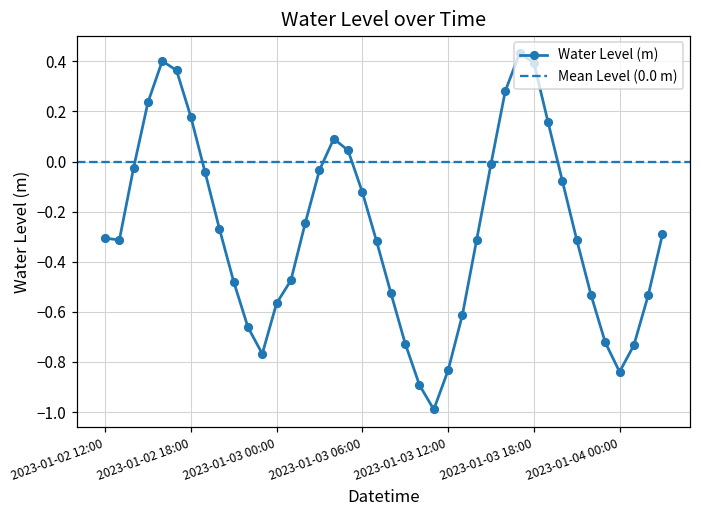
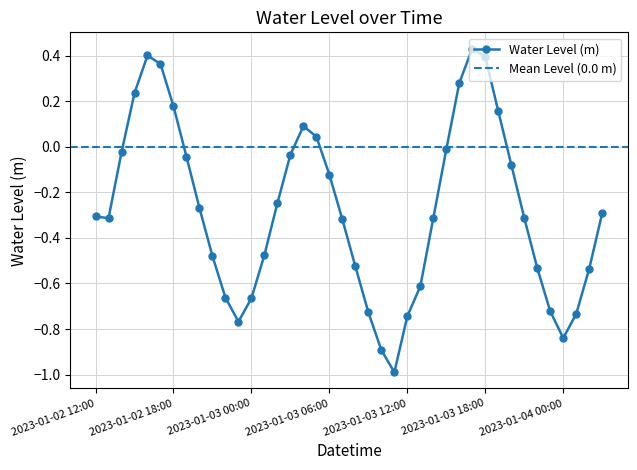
2023-01-03 00:00: -0.57 -> -0.66
2023-01-03 12:00: -0.83 -> -0.74
